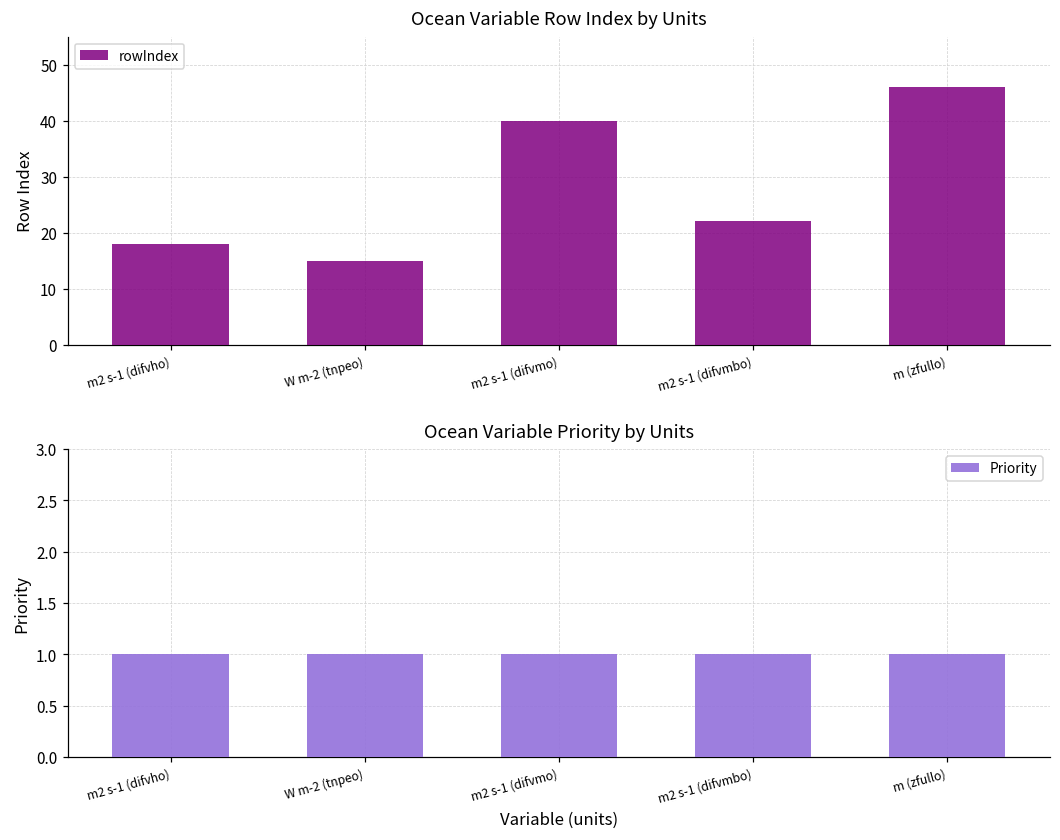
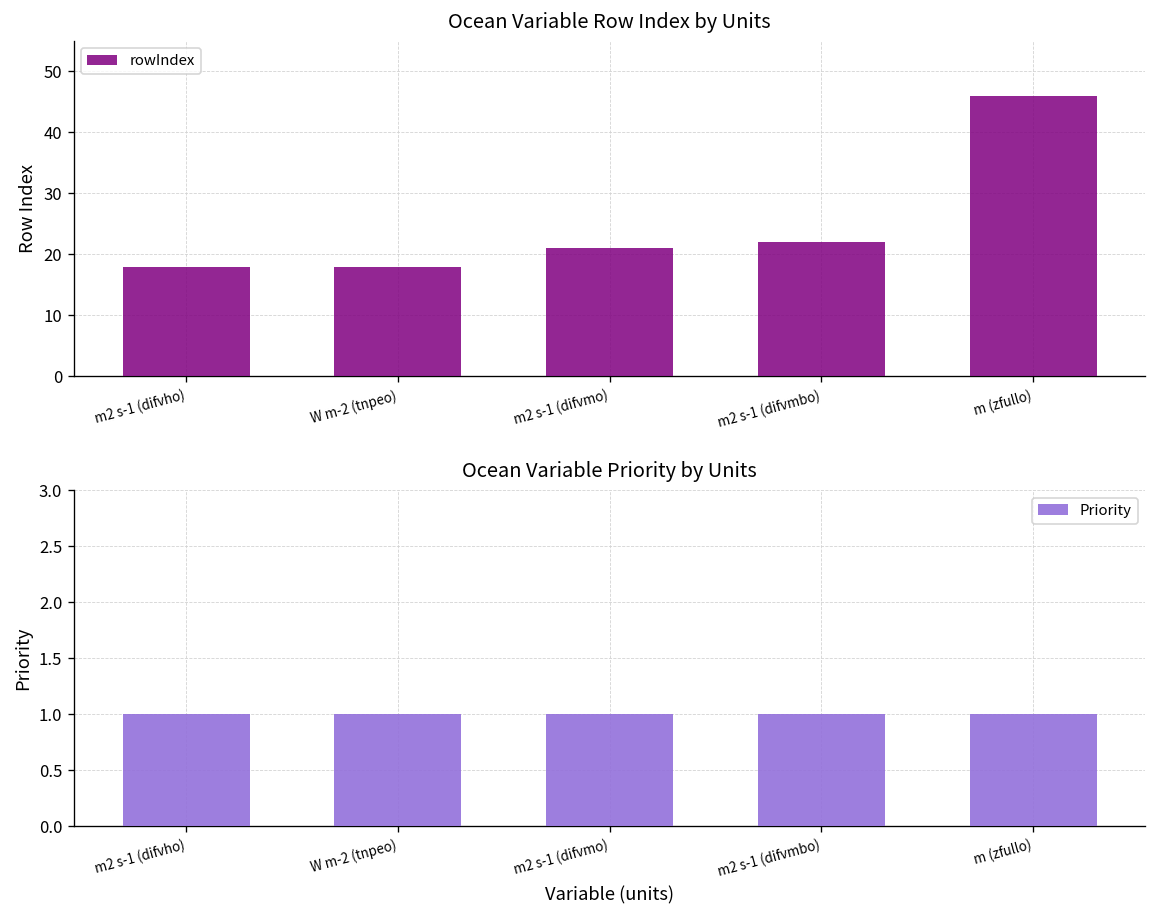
Ocean Variable Row Index by Units, W m-2 (tnpeo): 15 -> 18
Ocean Variable Row Index by Units, m2 s-1 (difvmo): 40 -> 21
